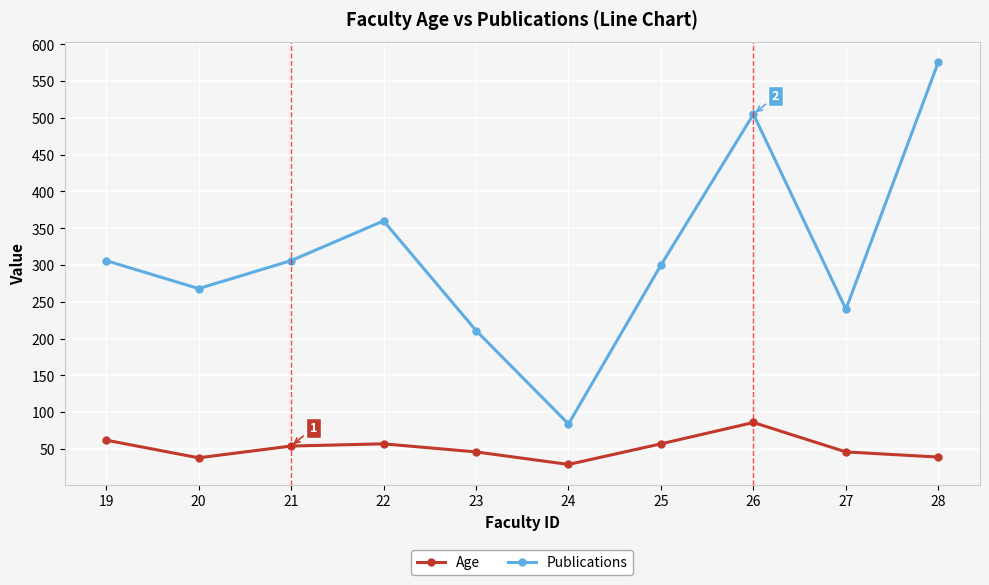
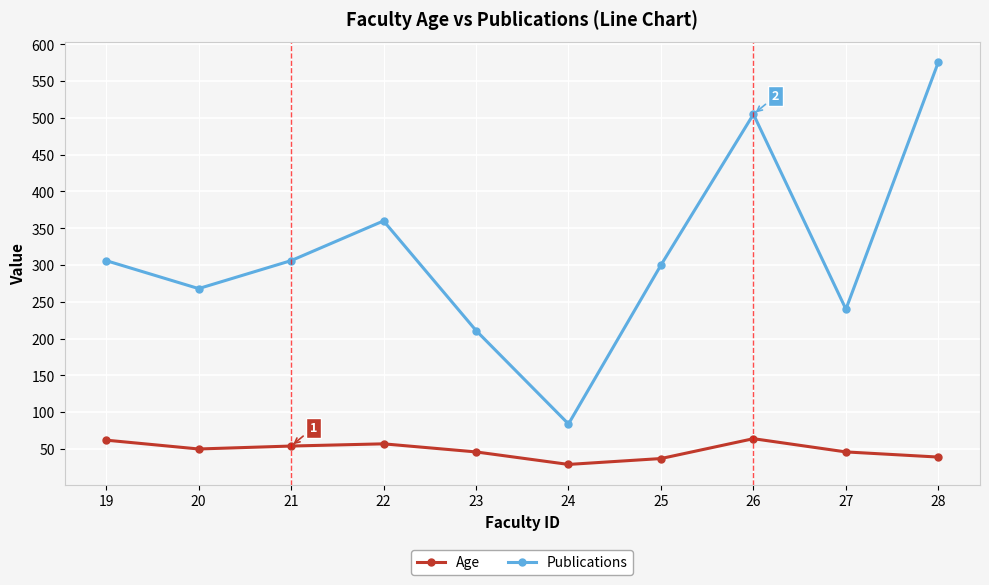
Age, 20: 40 -> 50
Age, 25: 60 -> 40
Age, 26: 90 -> 60
